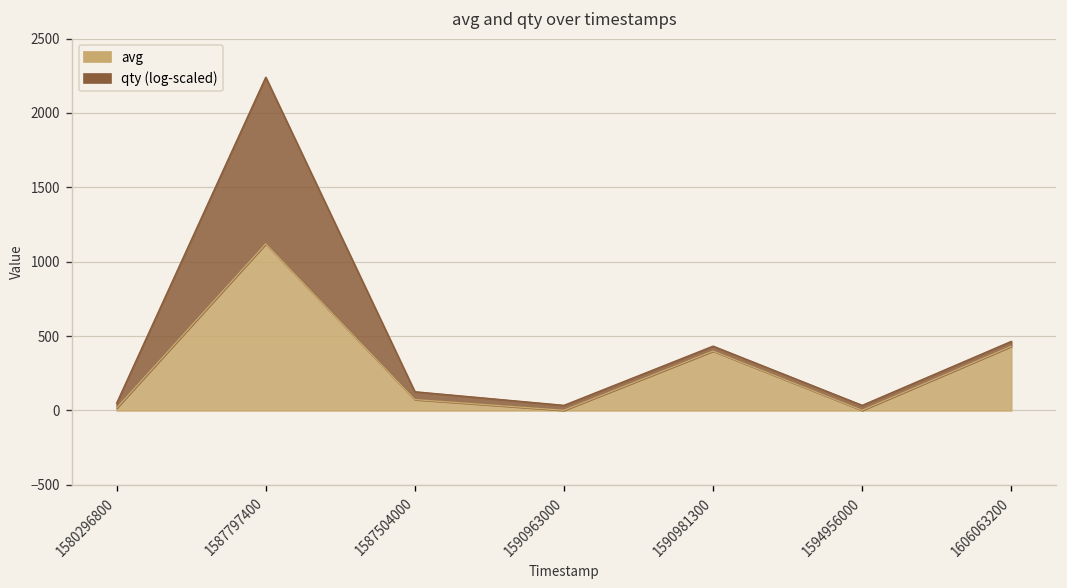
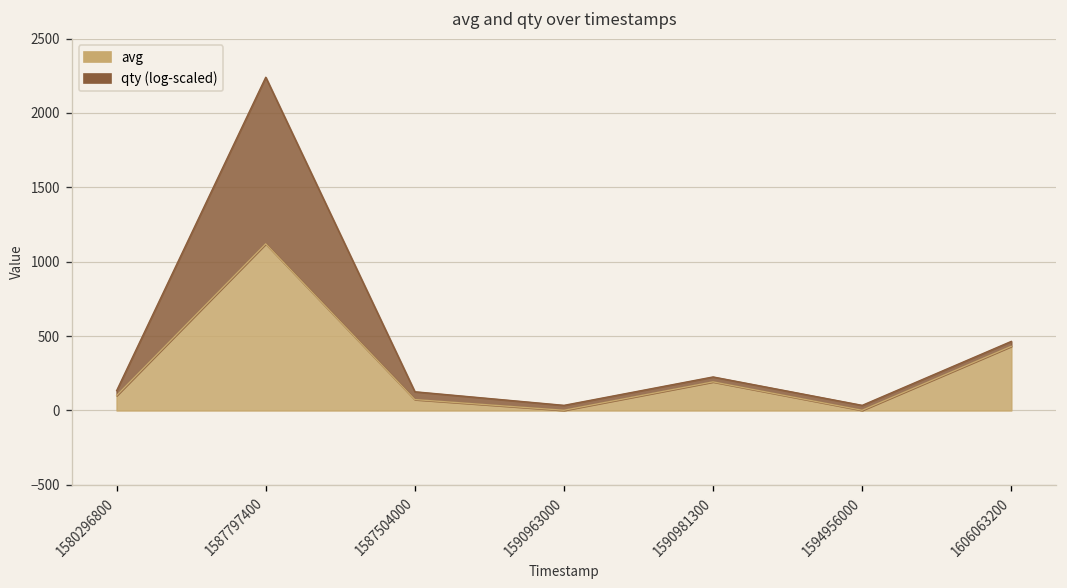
avg, 1580296800: 20 -> 100
avg, 1590981300: 400 -> 190
